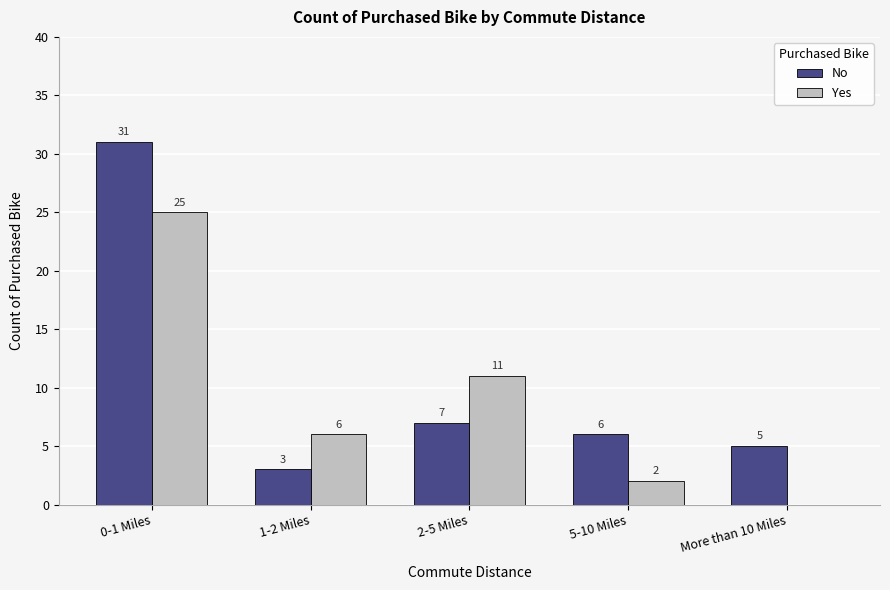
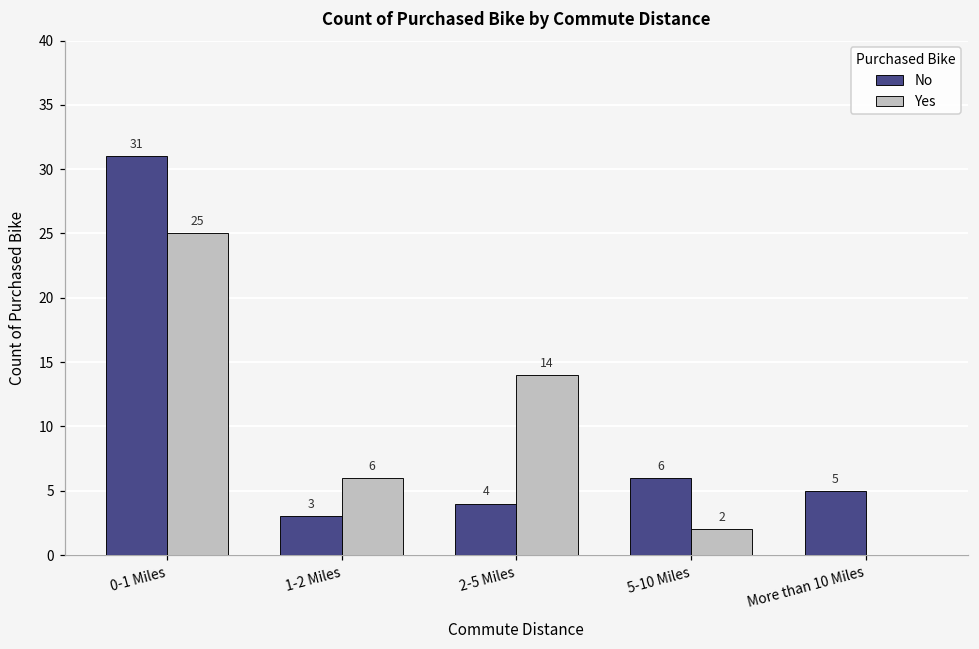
No, 2-5 Miles: 7 -> 4
Yes, 2-5 Miles: 11 -> 14
